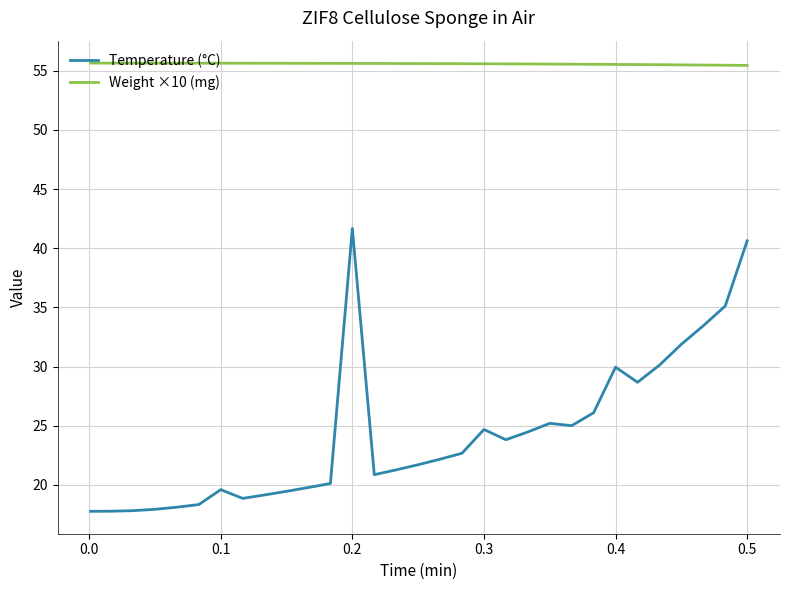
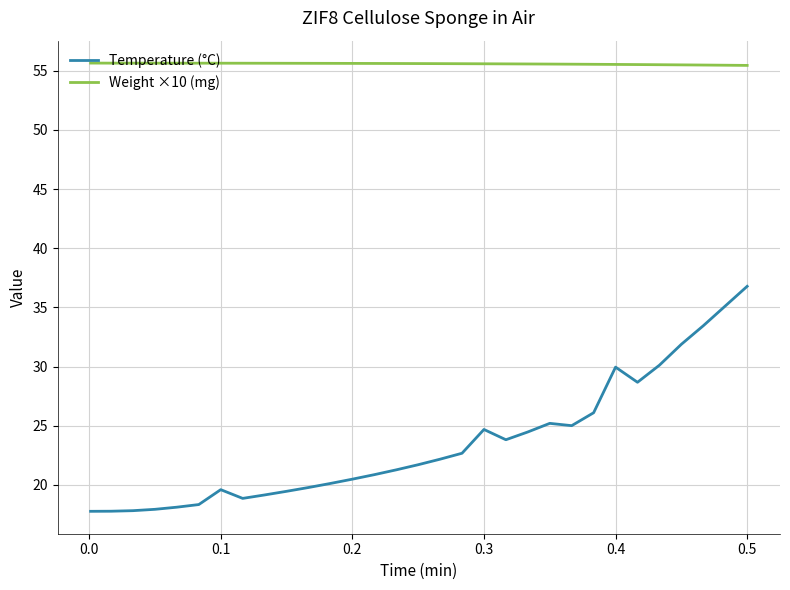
Temperature (°C), 0.2: 41.7 -> 20.5
Temperature (°C), 0.5: 40.6 -> 36.8
